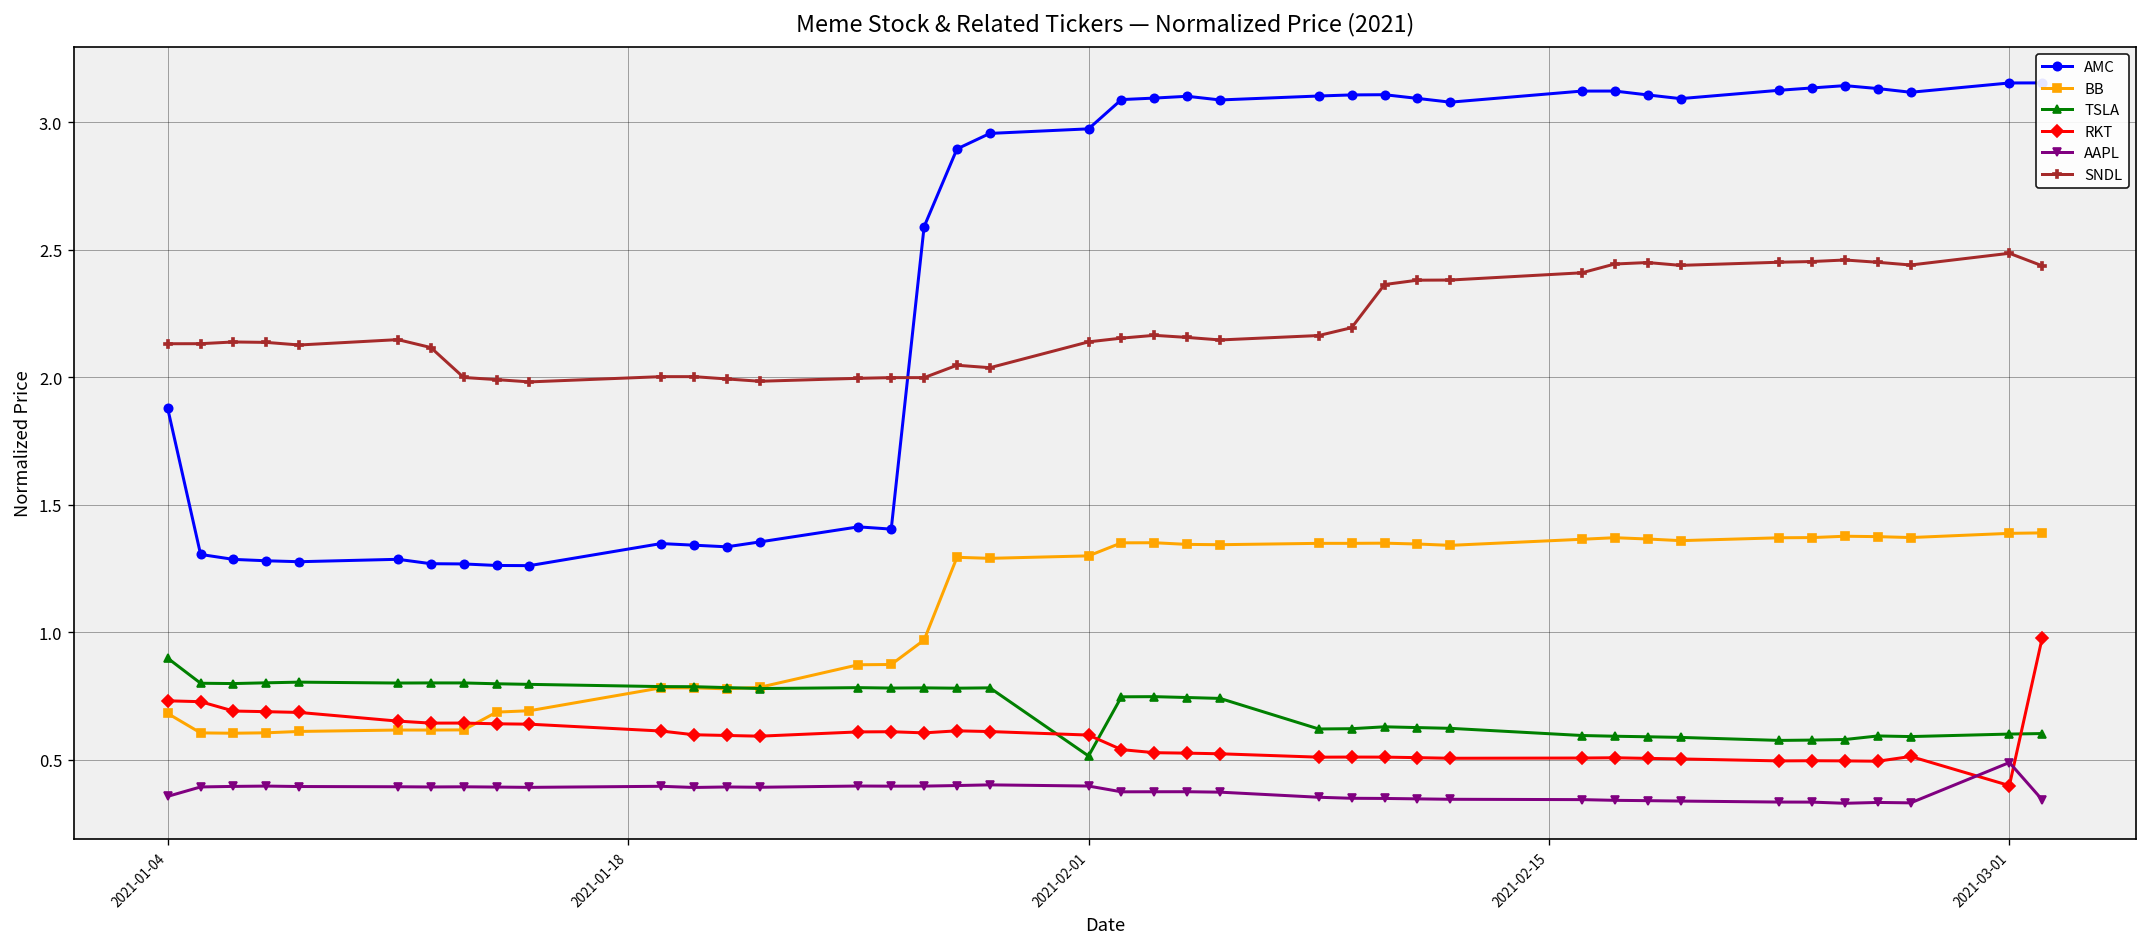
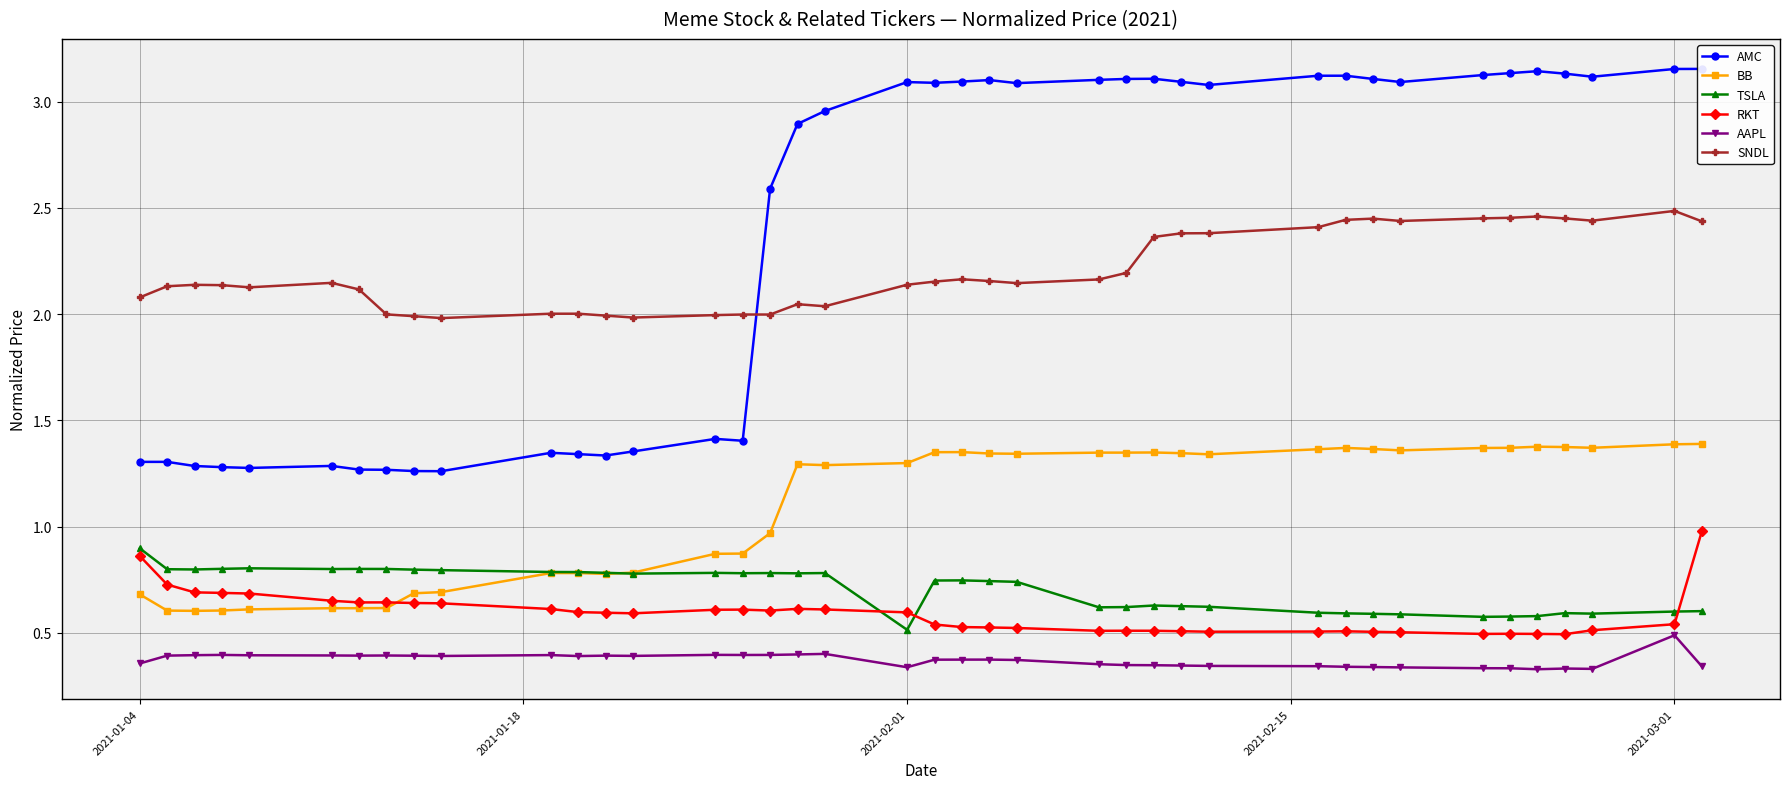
AMC, 2021-01-04: 1.88 -> 1.30
RKT, 2021-01-04: 0.73 -> 0.86
SNDL, 2021-01-04: 2.13 -> 2.08
AMC, 2021-02-01: 2.97 -> 3.09
AAPL, 2021-02-01: 0.40 -> 0.34
RKT, 2021-03-01: 0.40 -> 0.54
